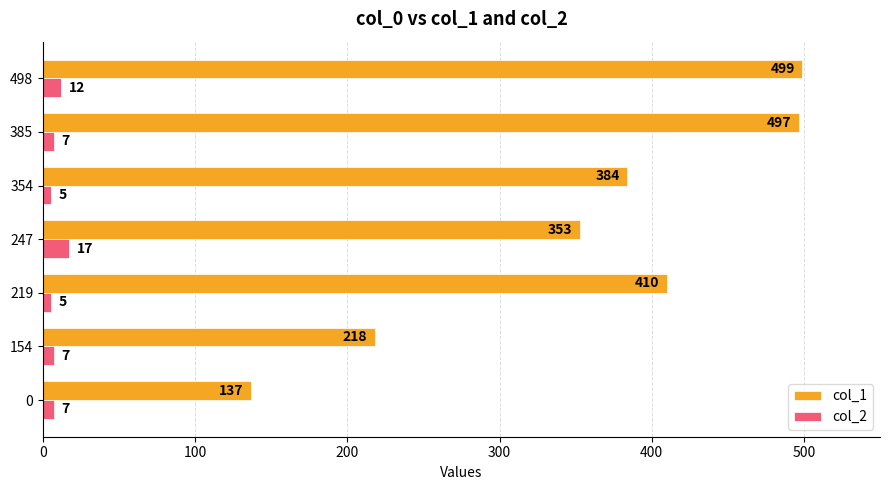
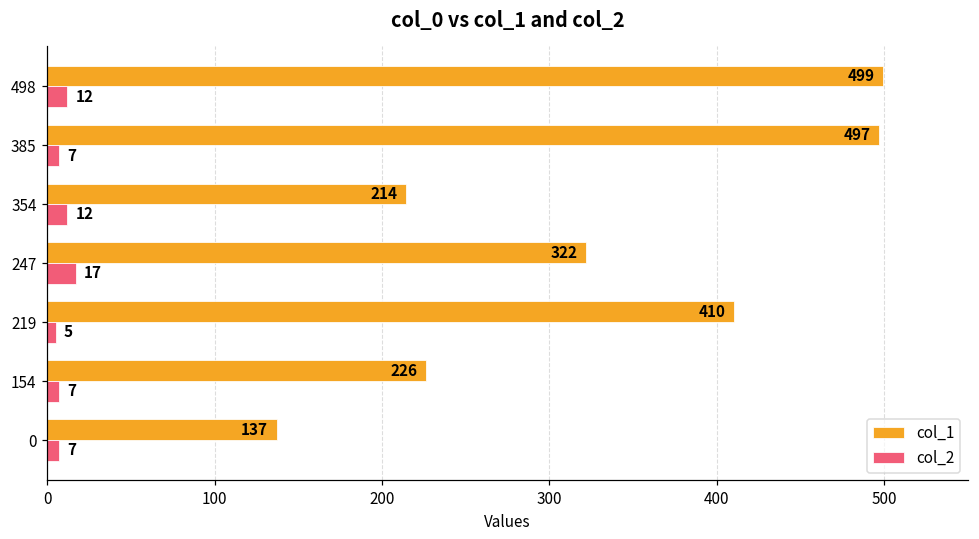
col_1, 354: 384 -> 214
col_2, 354: 5 -> 12
col_1, 247: 353 -> 322
col_1, 154: 218 -> 226
